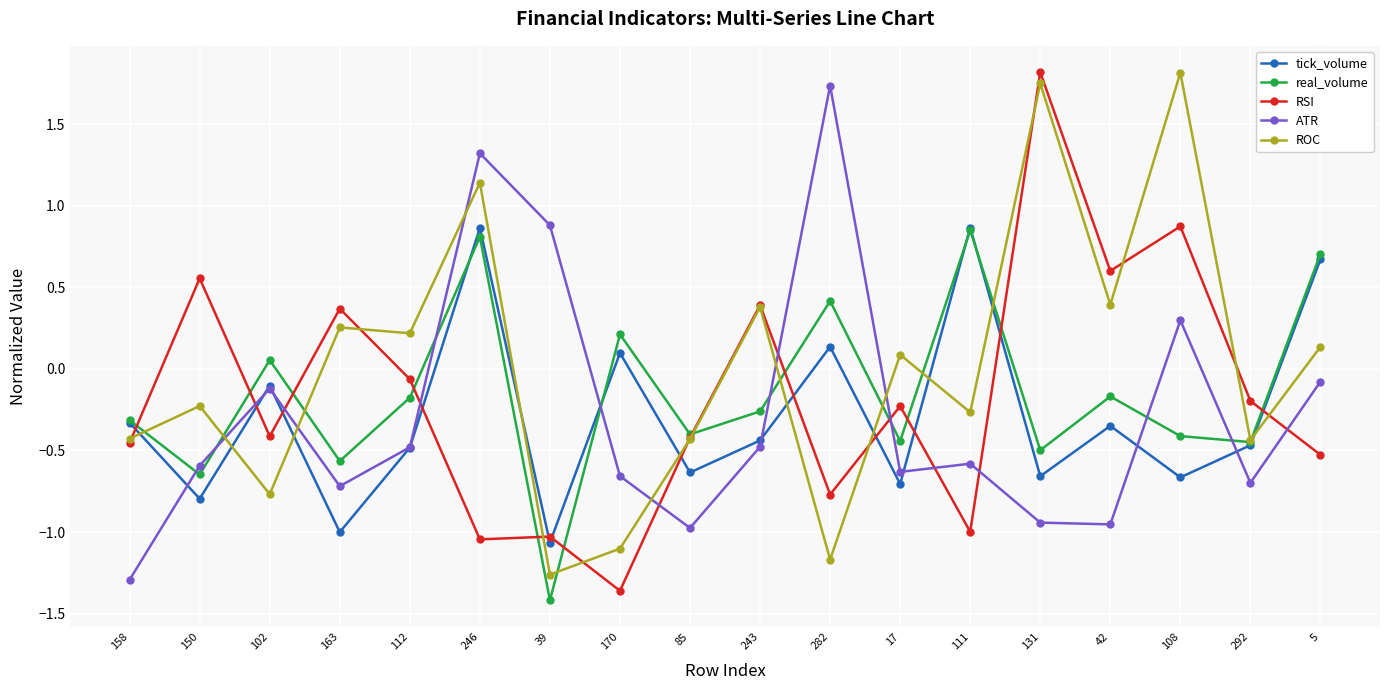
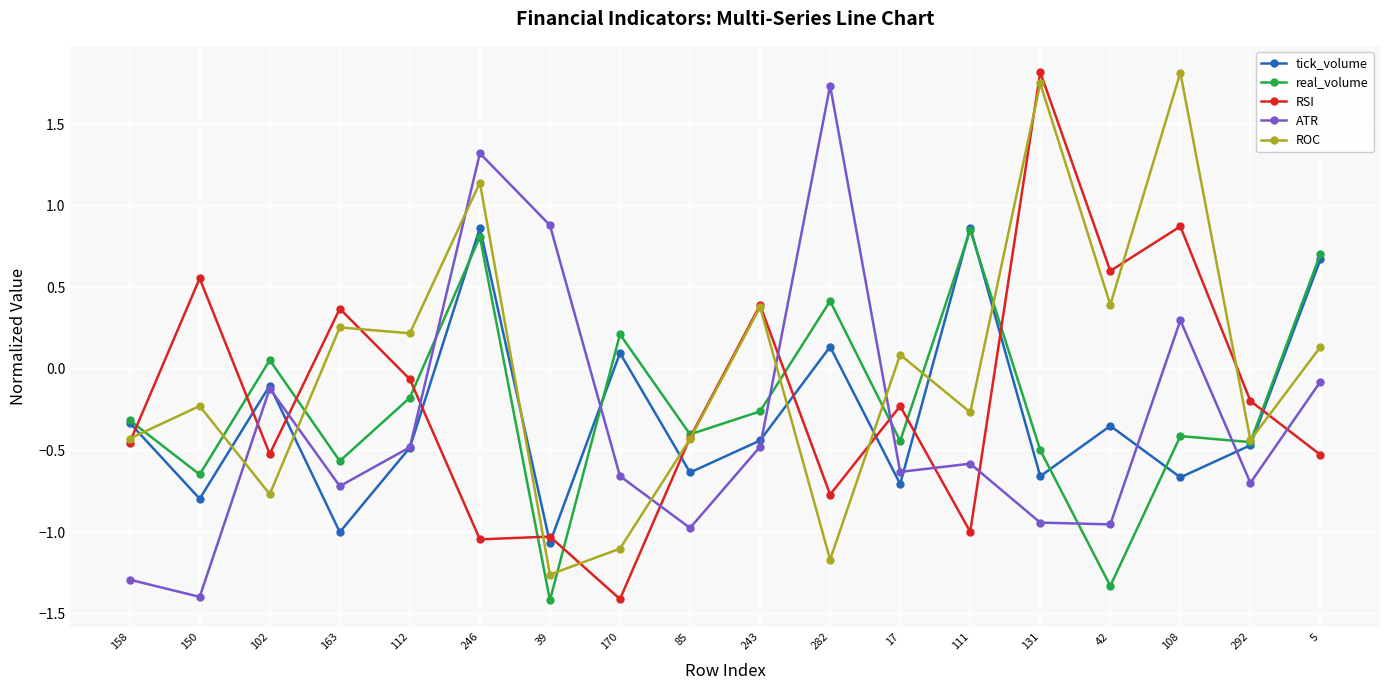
ATR, 150: -0.59 -> -1.40
RSI, 102: -0.41 -> -0.52
RSI, 170: -1.36 -> -1.41
real_volume, 42: -0.17 -> -1.33
